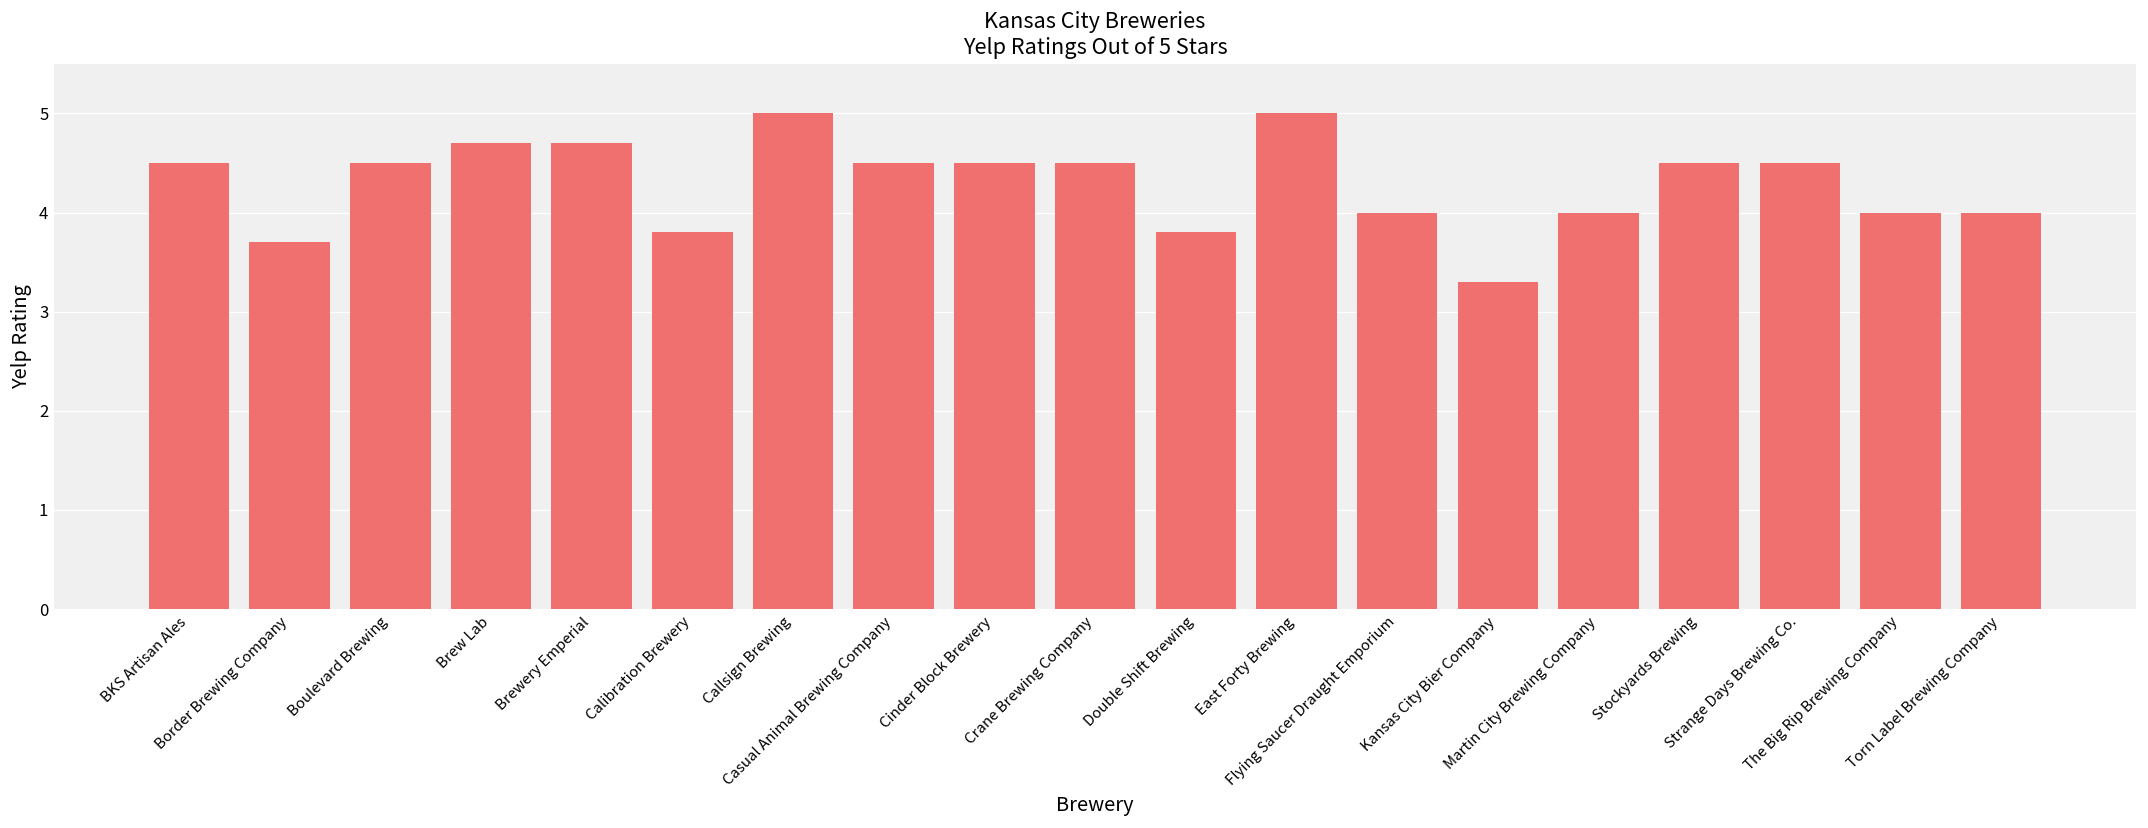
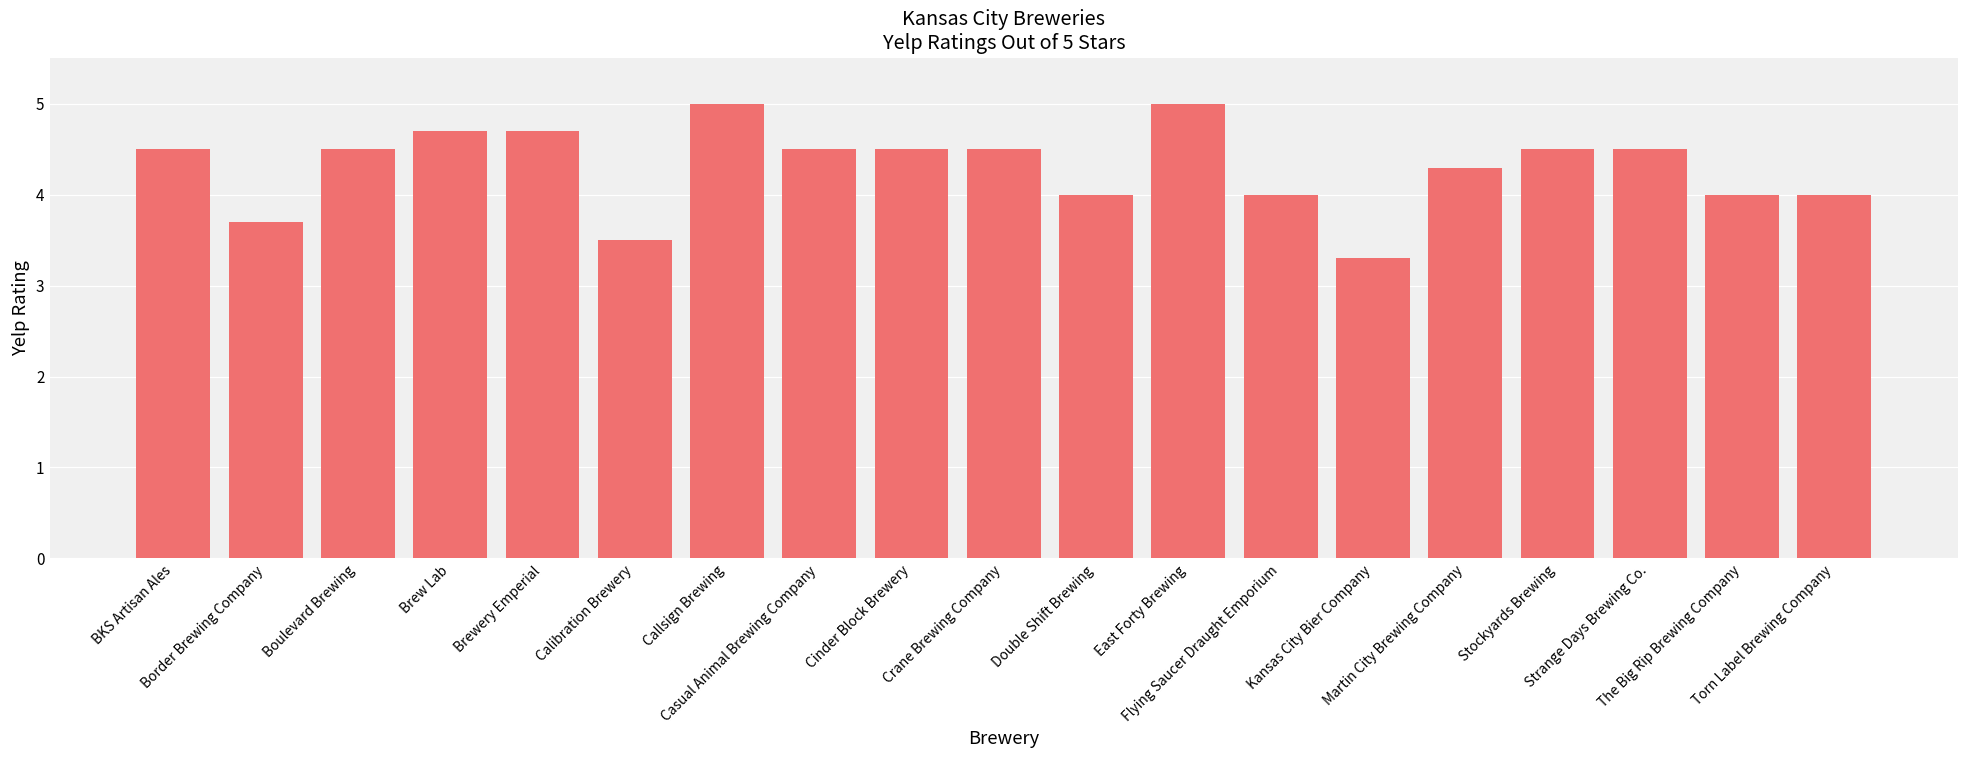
Calibration Brewery: 3.8 -> 3.5
Double Shift Brewing: 3.8 -> 4.0
Martin City Brewing Company: 4.0 -> 4.3
